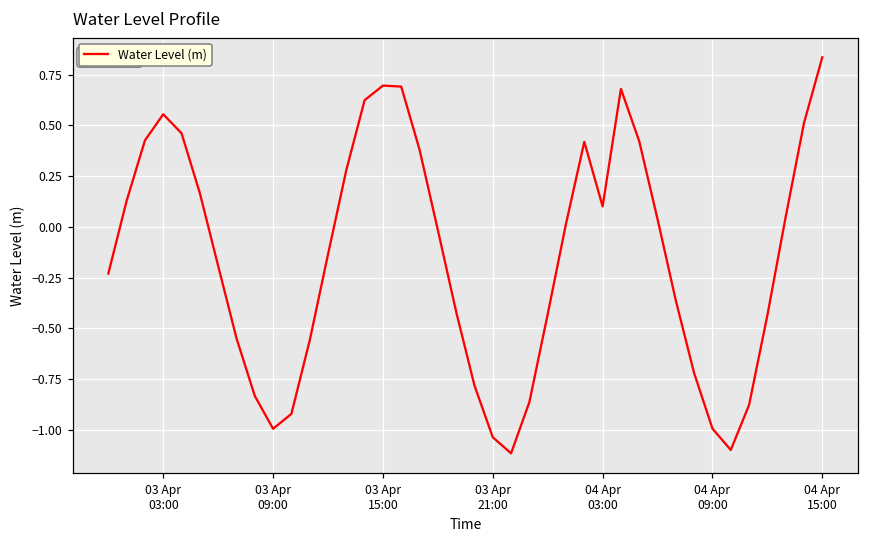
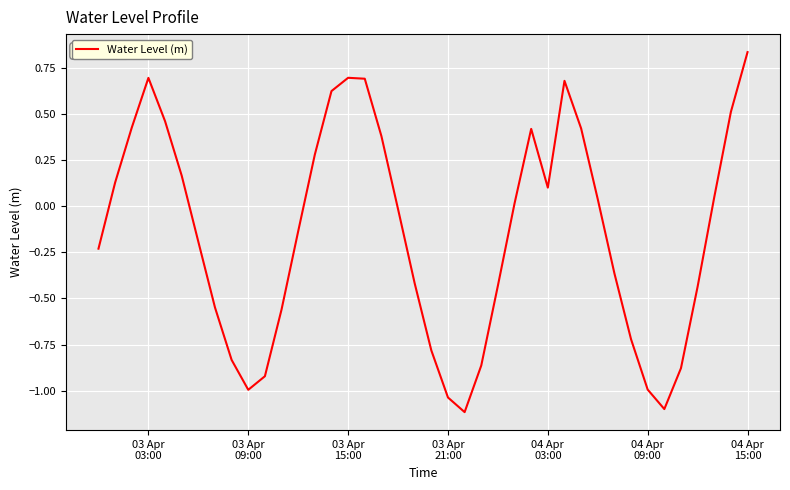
03 Apr 03:00: 0.55 -> 0.70
